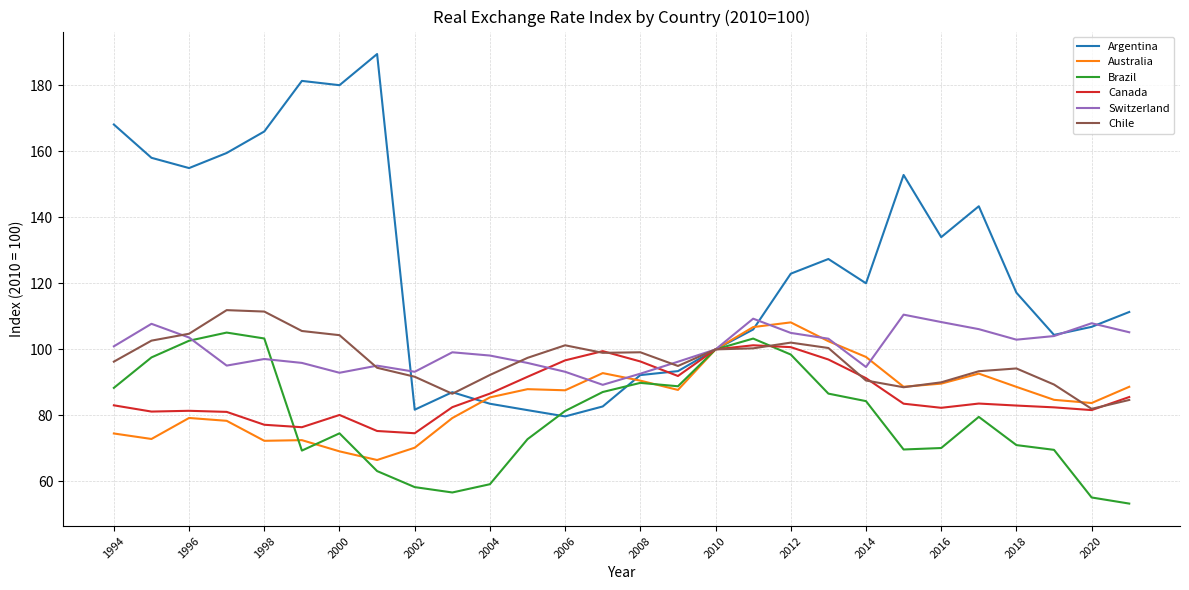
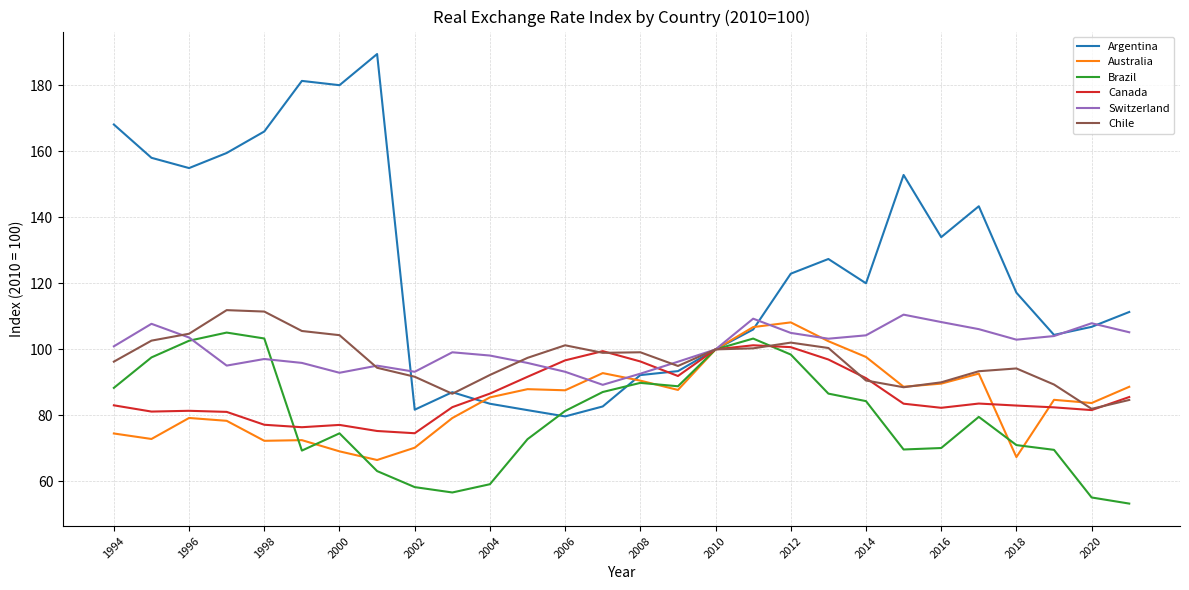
Canada, 2000: 80 -> 77
Switzerland, 2014: 95 -> 104
Australia, 2018: 89 -> 67
